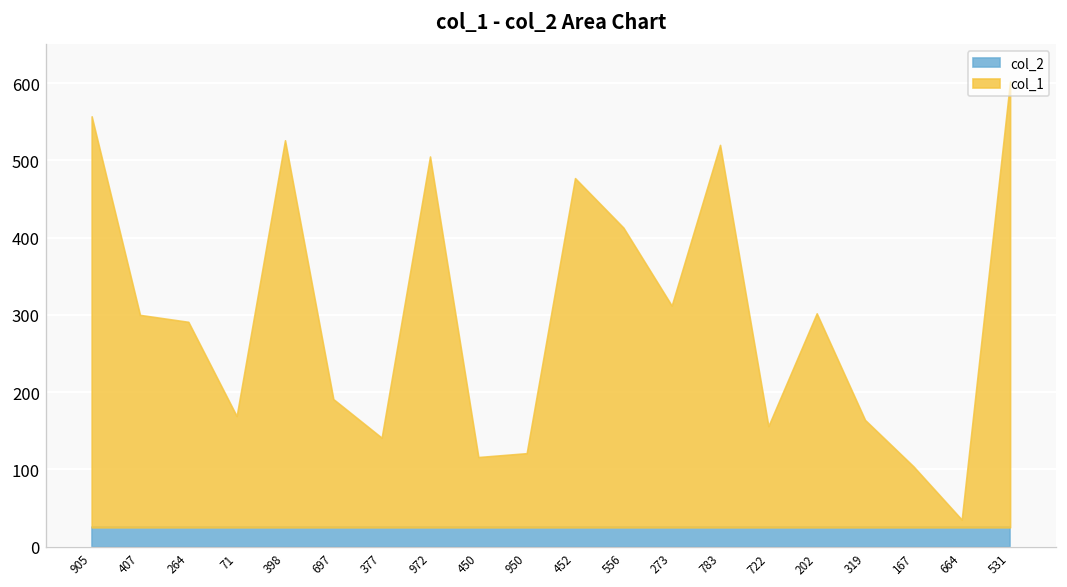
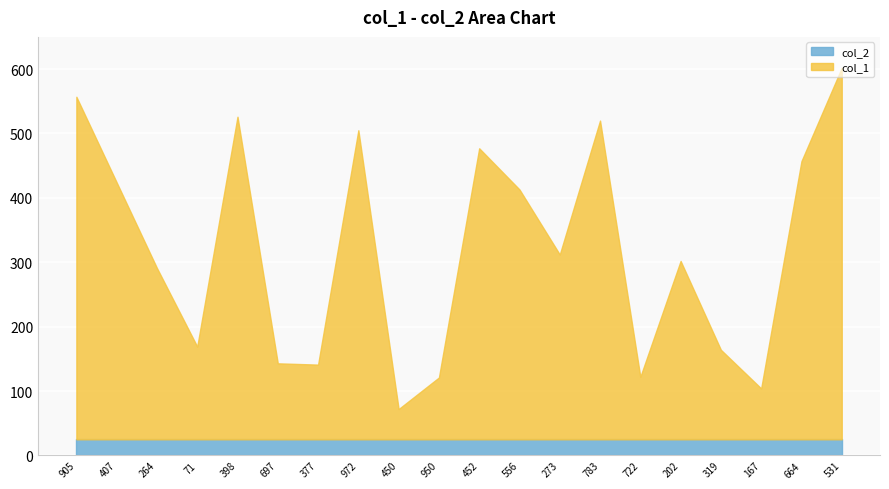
col_1, 407: 280 -> 400
col_1, 697: 170 -> 120
col_1, 450: 90 -> 50
col_1, 722: 130 -> 100
col_1, 664: 10 -> 430
